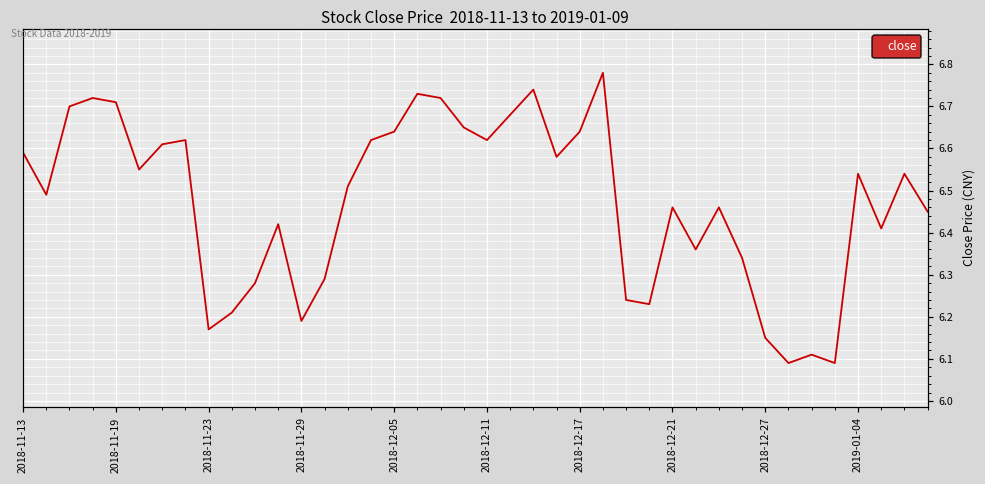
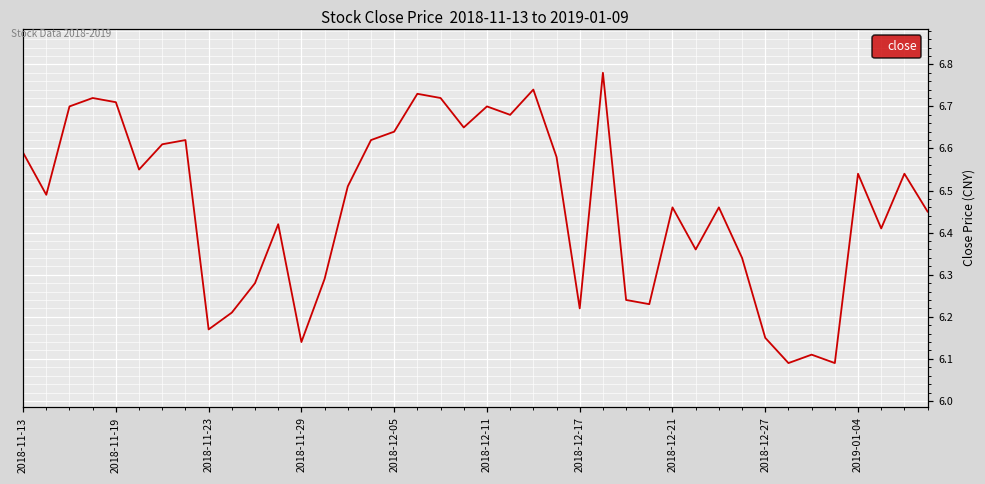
2018-11-29: 6.19 -> 6.14
2018-12-11: 6.62 -> 6.70
2018-12-17: 6.64 -> 6.22
